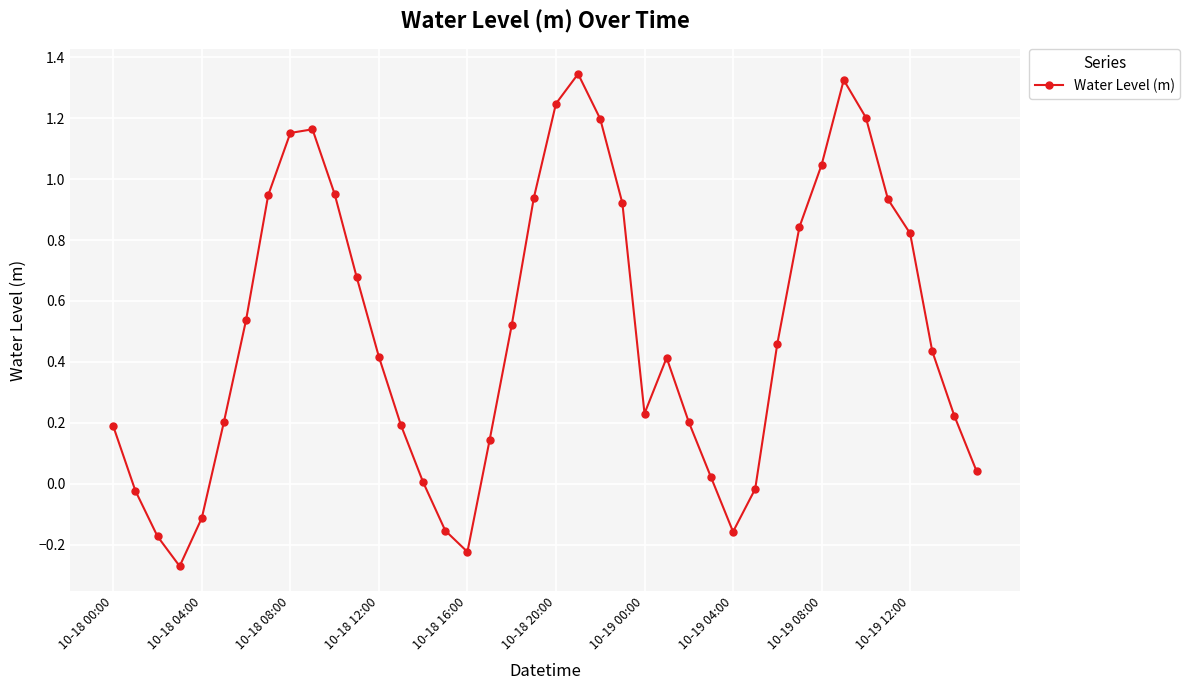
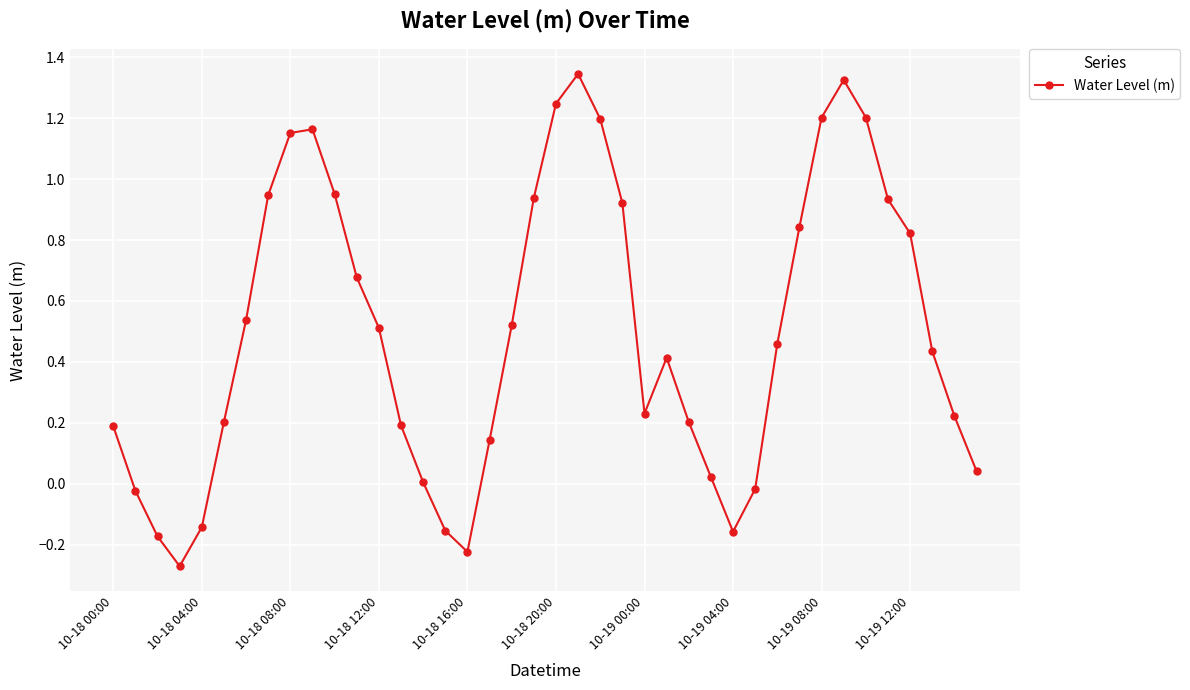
10-18 04:00: -0.11 -> -0.14
10-18 12:00: 0.42 -> 0.51
10-19 08:00: 1.05 -> 1.20
